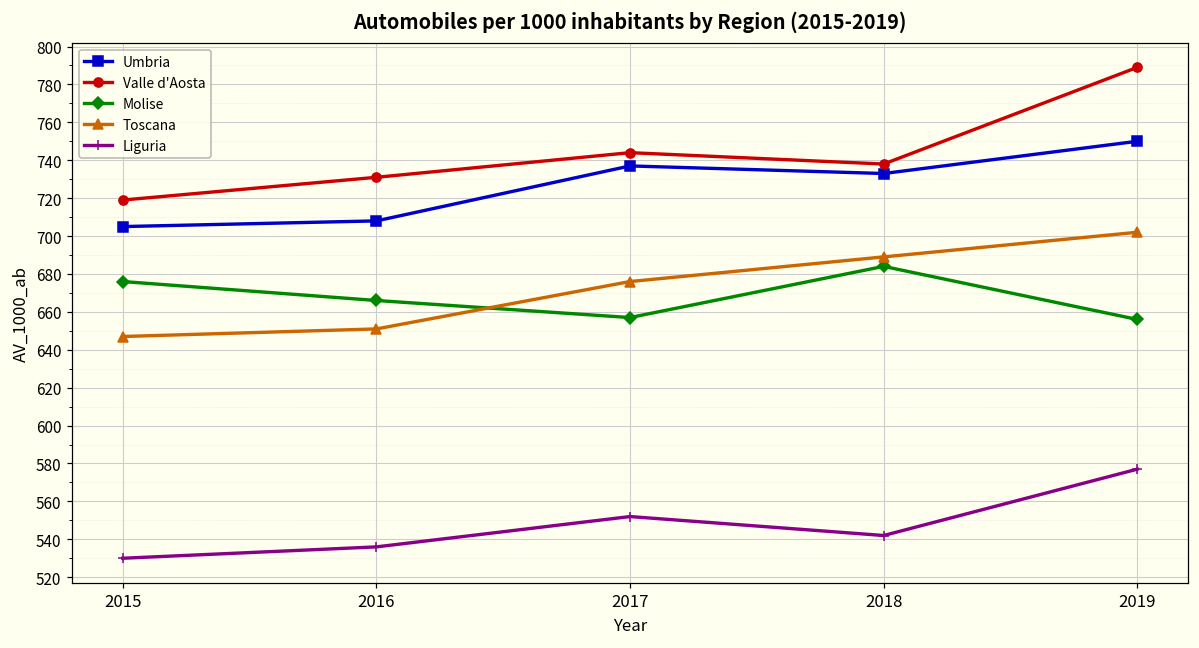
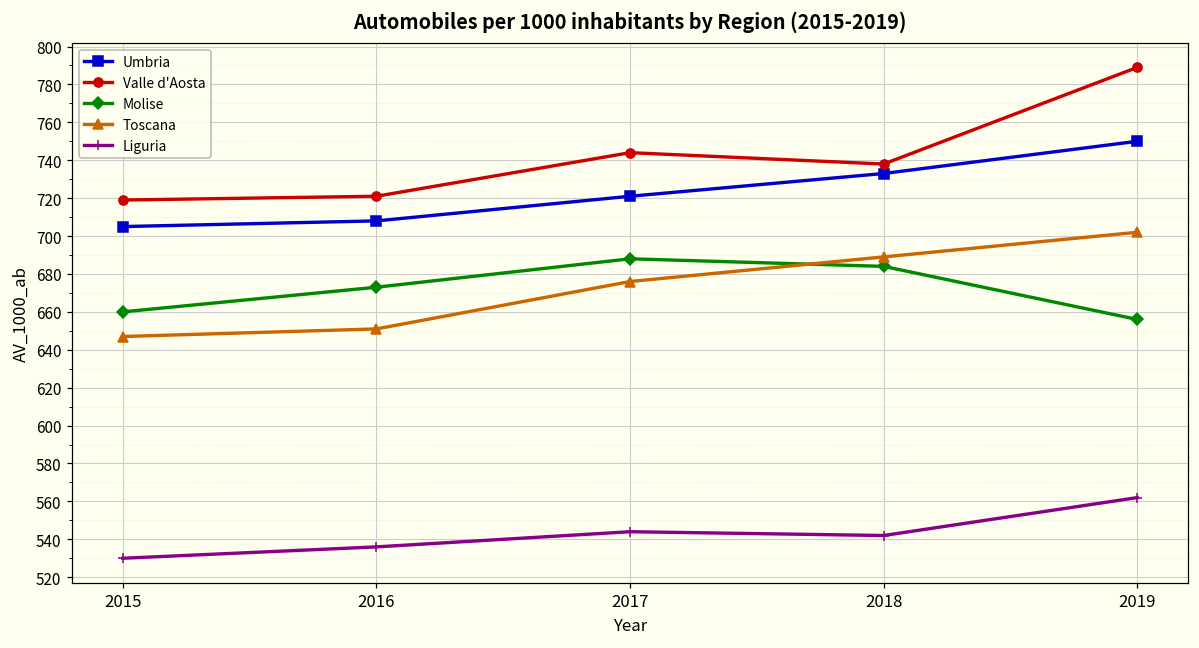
Molise, 2015: 676 -> 660
Valle d'Aosta, 2016: 731 -> 721
Molise, 2016: 666 -> 673
Umbria, 2017: 737 -> 721
Molise, 2017: 657 -> 688
Liguria, 2017: 552 -> 544
Liguria, 2019: 577 -> 562
